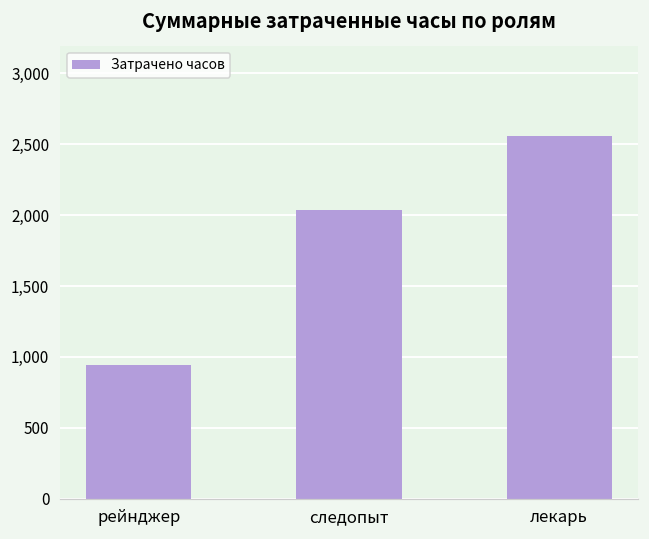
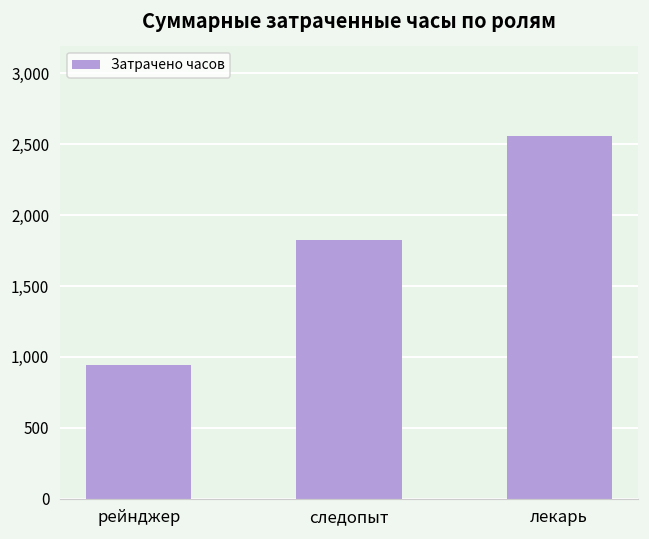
следопыт: 2,040 -> 1,820
